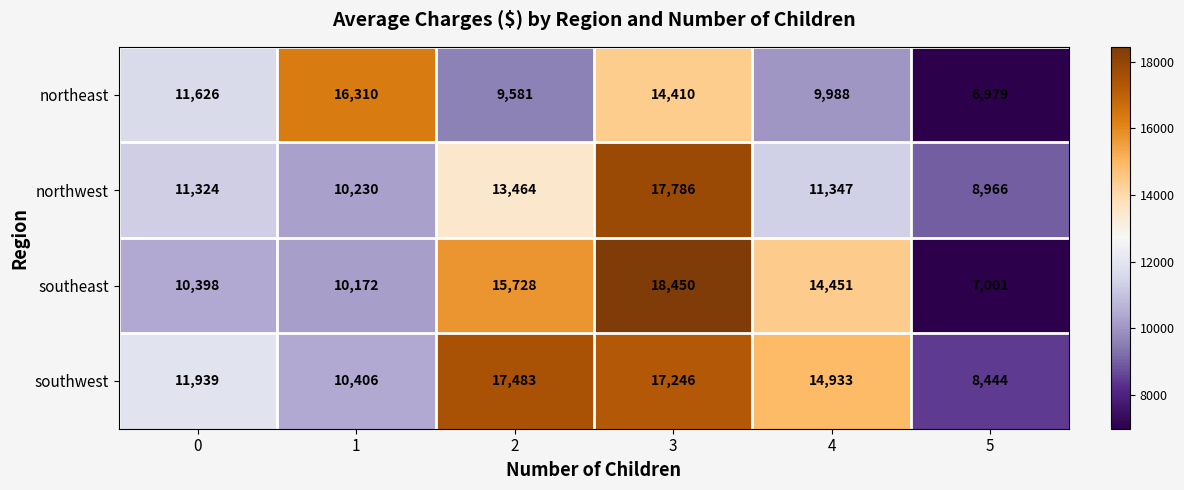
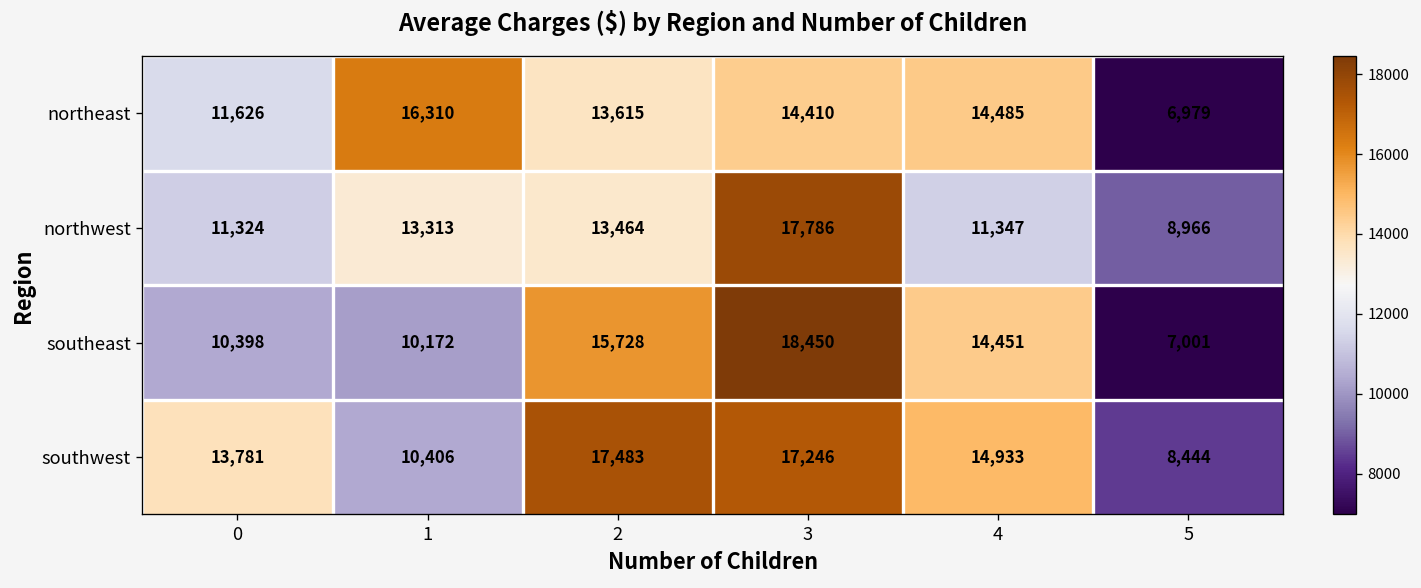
northeast, 2: 9,581 -> 13,615
northeast, 4: 9,988 -> 14,485
northwest, 1: 10,230 -> 13,313
southwest, 0: 11,939 -> 13,781
